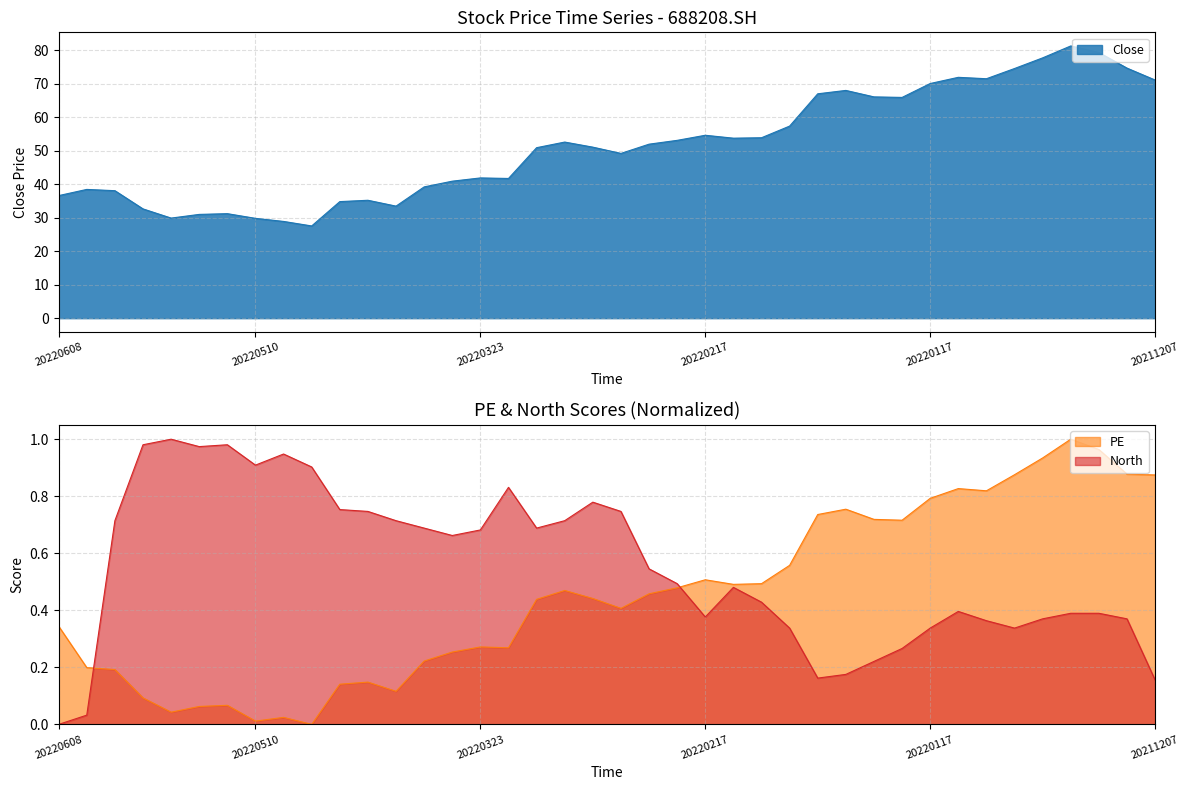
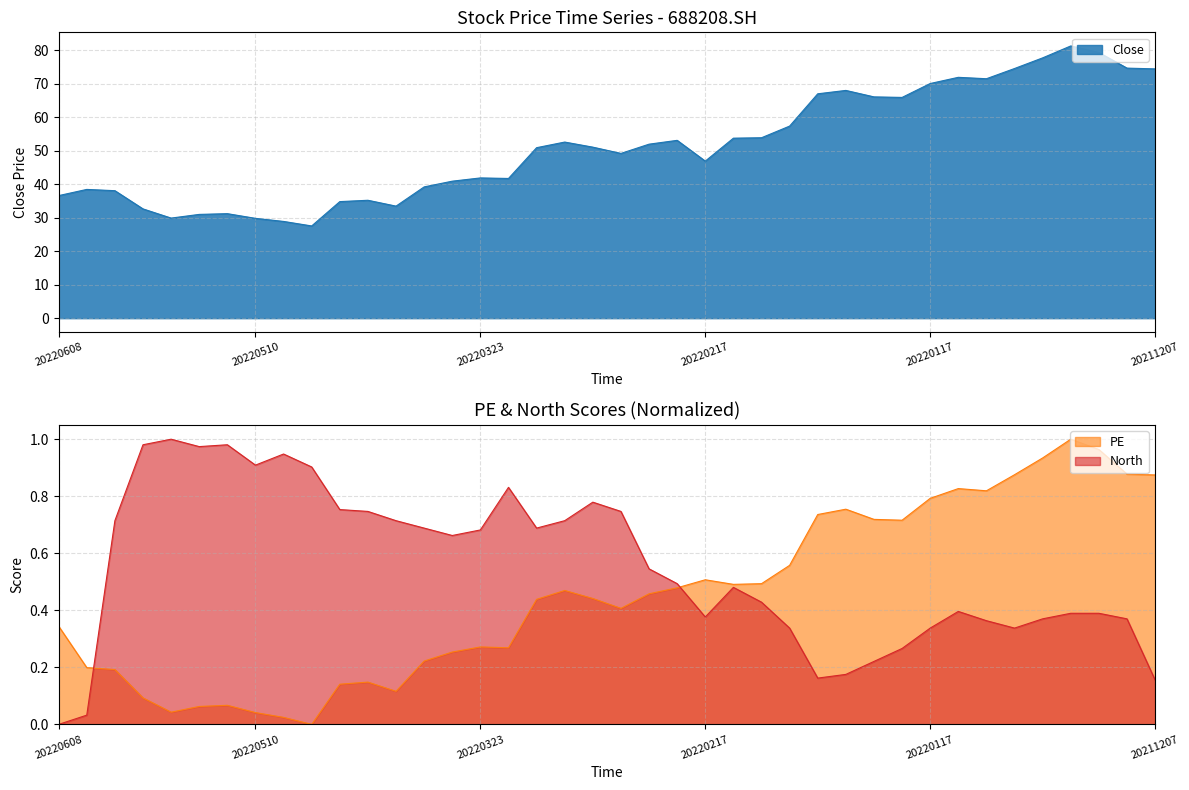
Stock Price Time Series - 688208.SH, 20220217: 55 -> 47
Stock Price Time Series - 688208.SH, 20211207: 71 -> 74
PE & North Scores (Normalized), PE, 20220510: 0.01 -> 0.04
